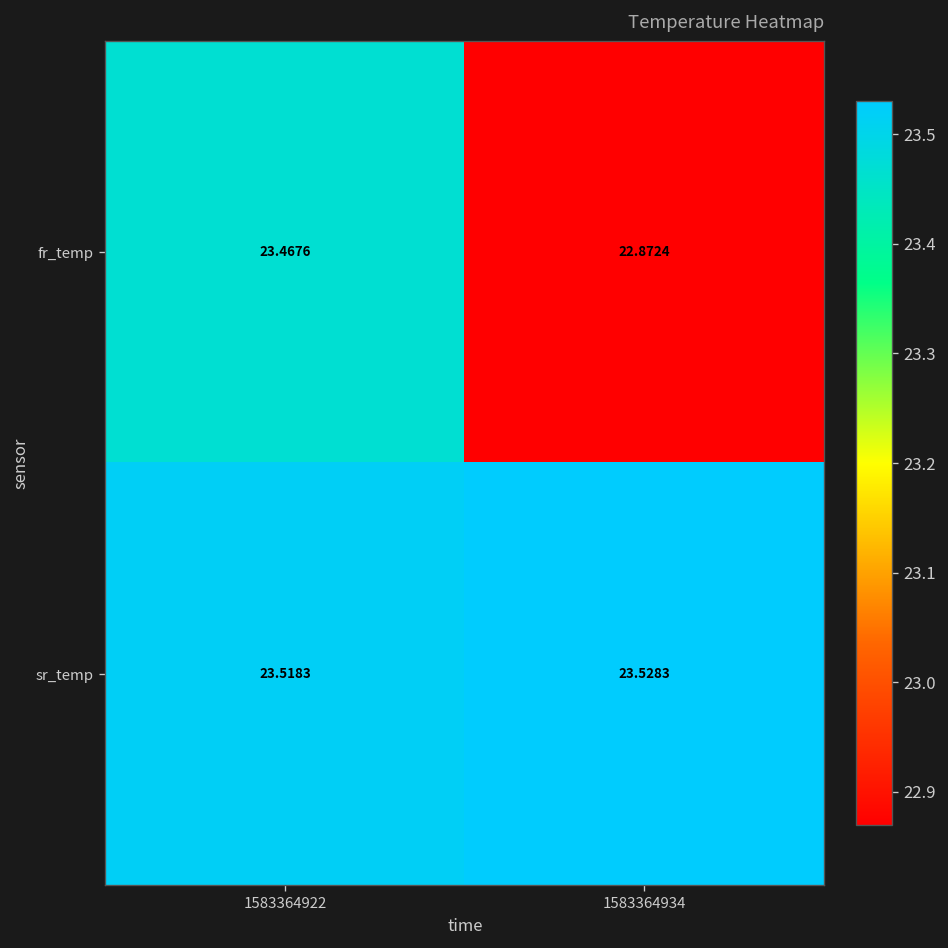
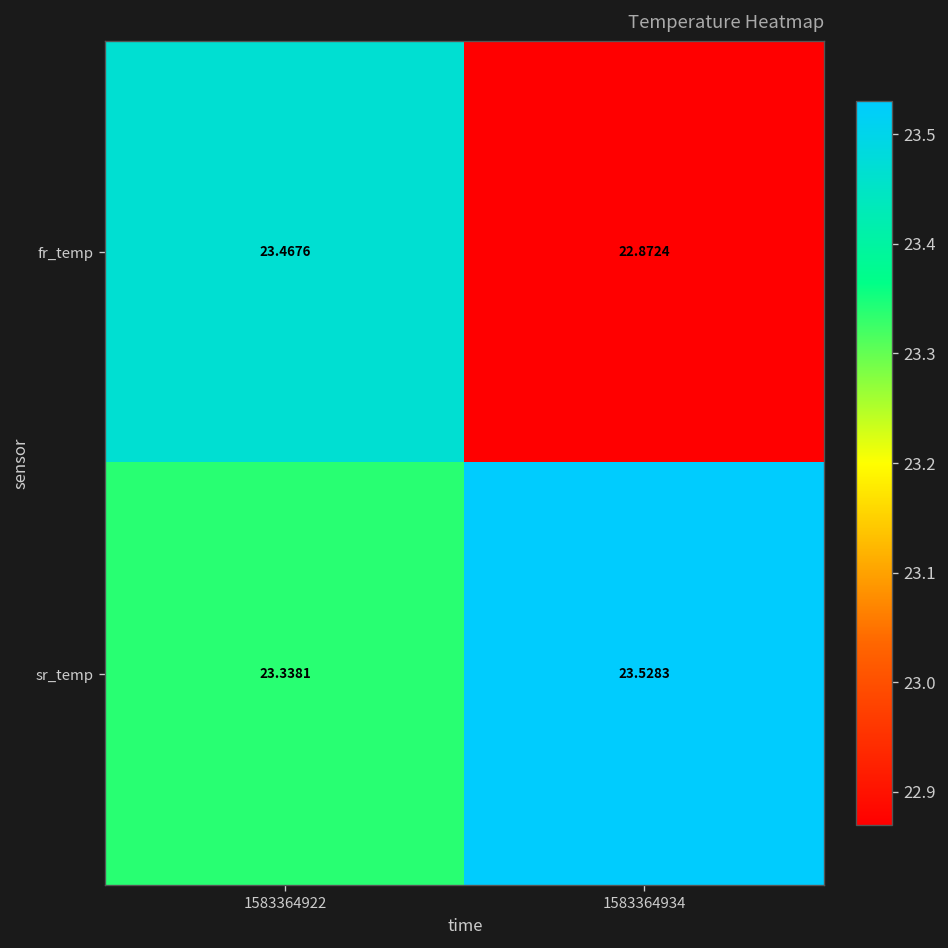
sr_temp, 1583364922: 23.5183 -> 23.3381
